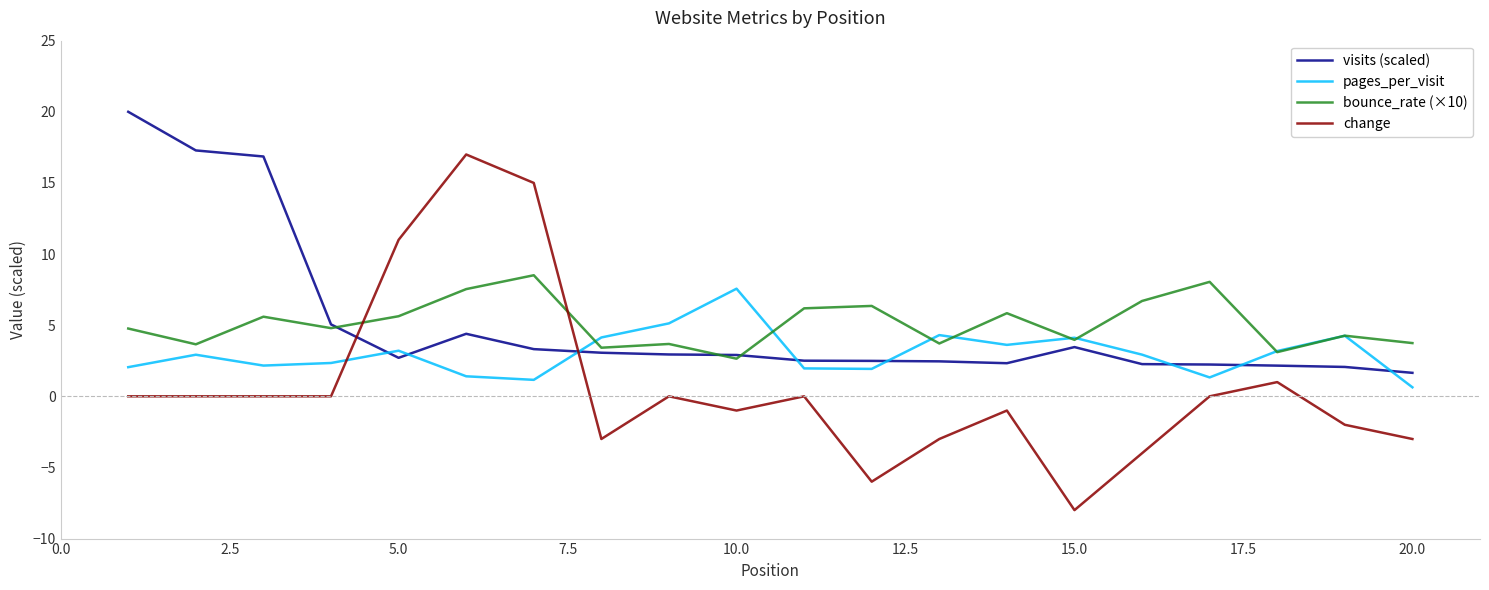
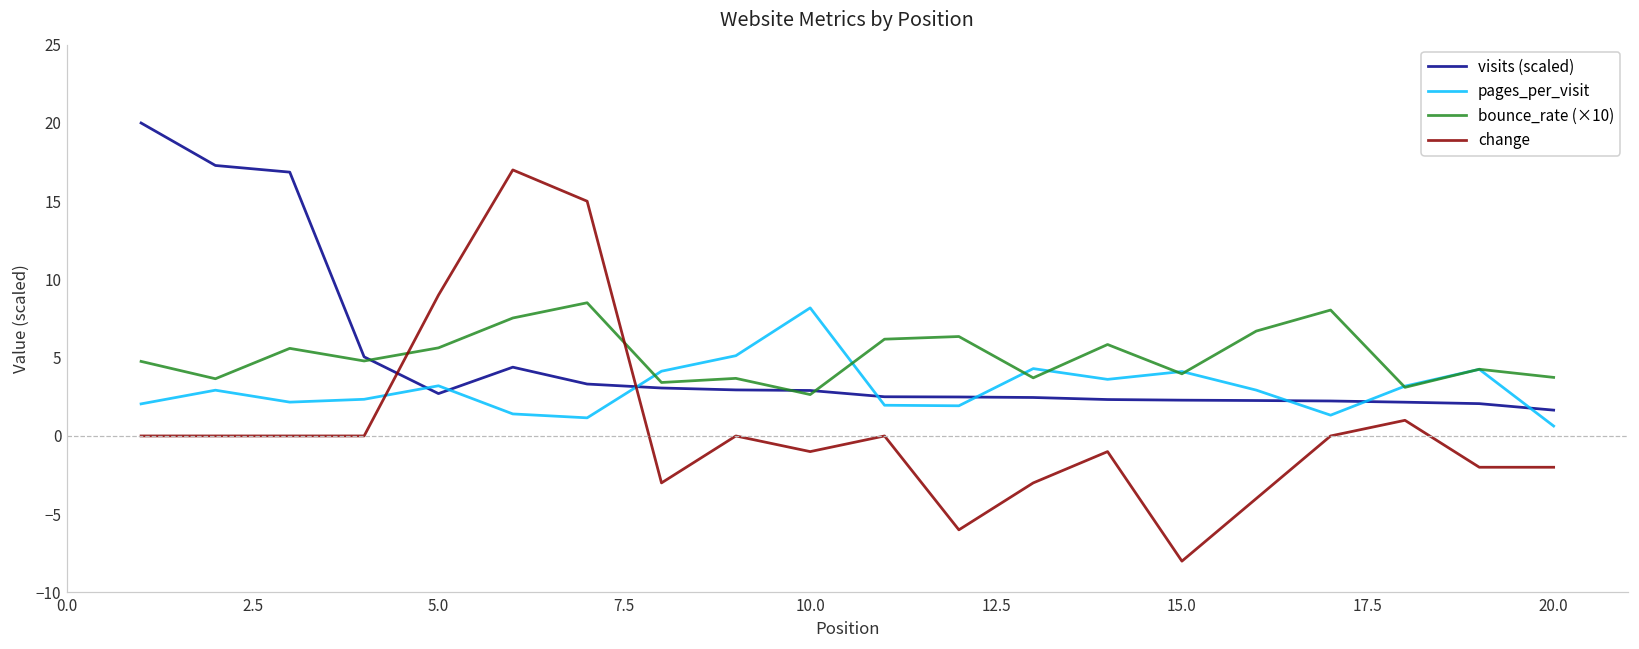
change, 5.0: 11 -> 9
pages_per_visit, 10.0: 7.6 -> 8.2
visits (scaled), 15.0: 3.5 -> 2.3
change, 20.0: -3 -> -2
